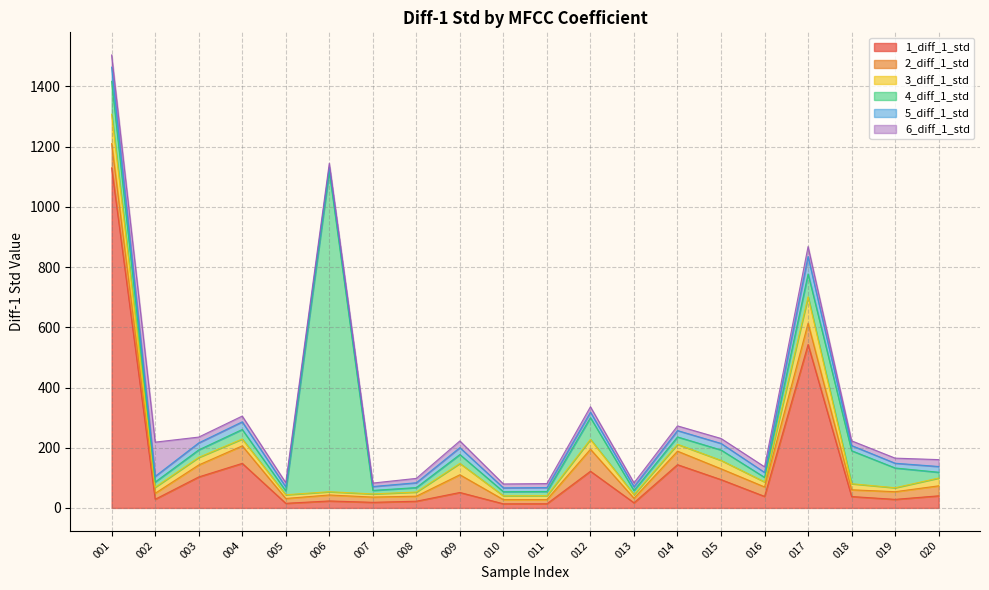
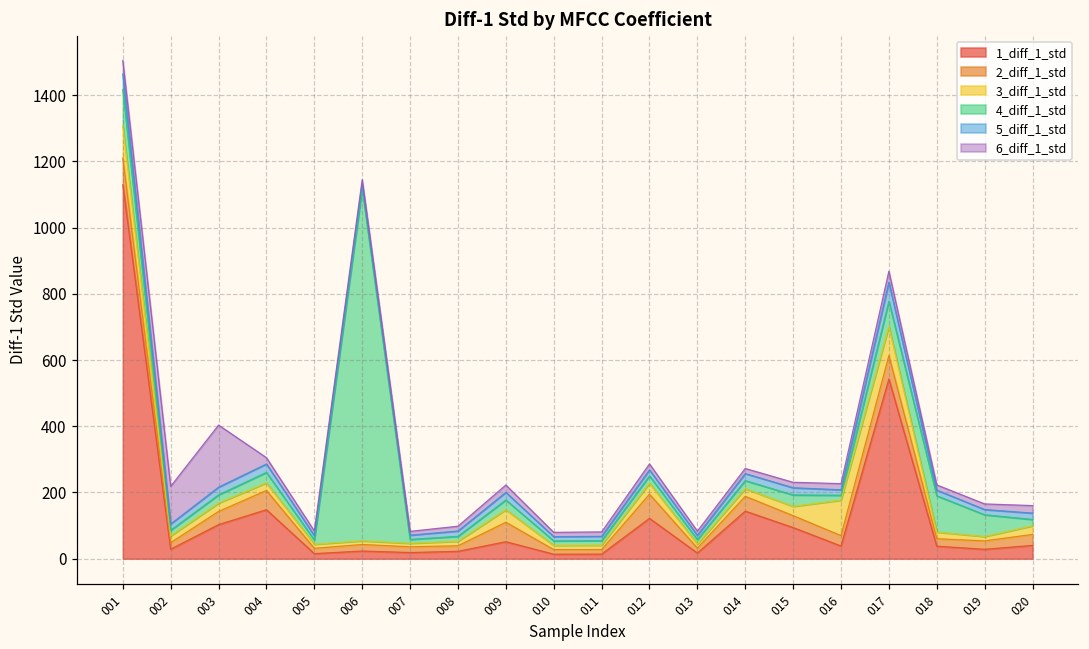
6_diff_1_std, 003: 20 -> 190
4_diff_1_std, 012: 70 -> 20
3_diff_1_std, 016: 20 -> 110
